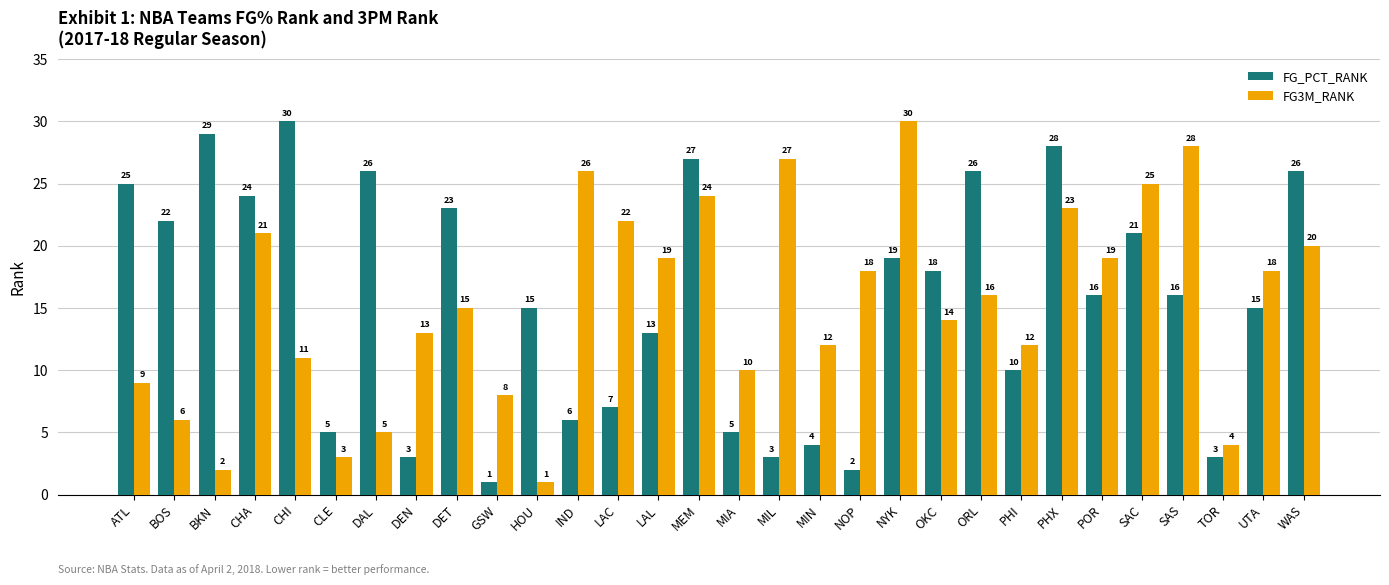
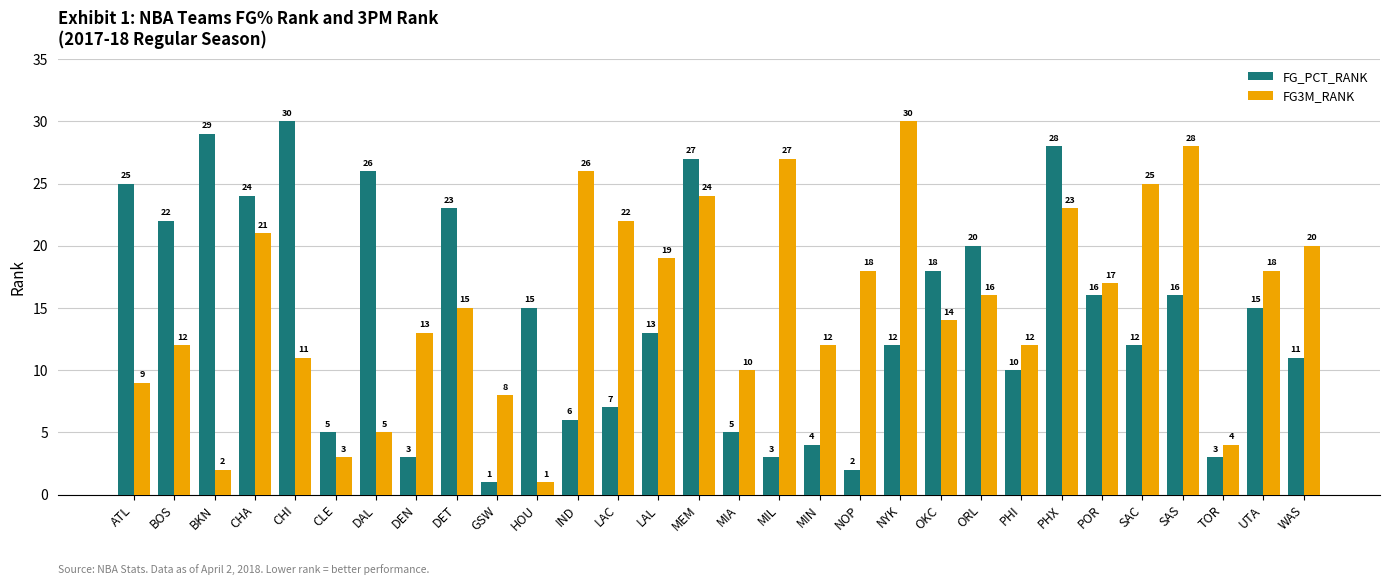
FG3M_RANK, BOS: 6 -> 12
FG_PCT_RANK, NYK: 19 -> 12
FG_PCT_RANK, ORL: 26 -> 20
FG3M_RANK, POR: 19 -> 17
FG_PCT_RANK, SAC: 21 -> 12
FG_PCT_RANK, WAS: 26 -> 11
